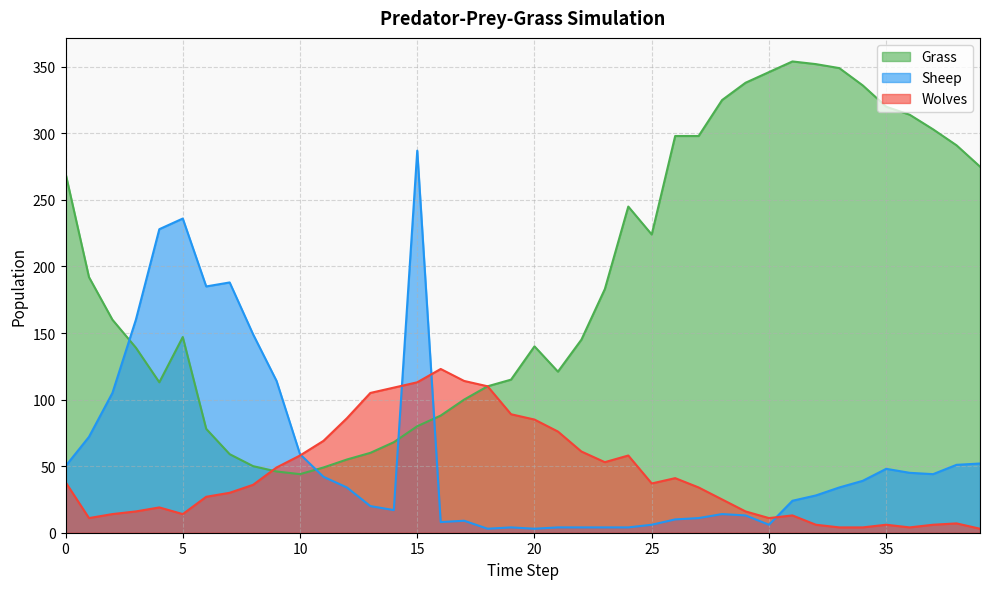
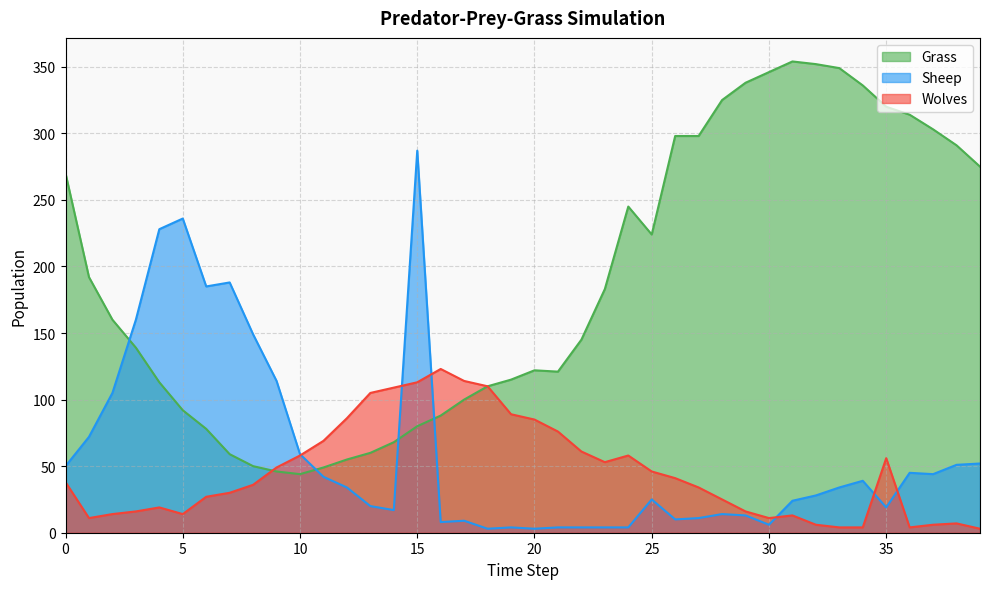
Grass, 5: 147 -> 92
Grass, 20: 140 -> 122
Sheep, 25: 6 -> 25
Wolves, 25: 37 -> 46
Sheep, 35: 48 -> 19
Wolves, 35: 6 -> 56
